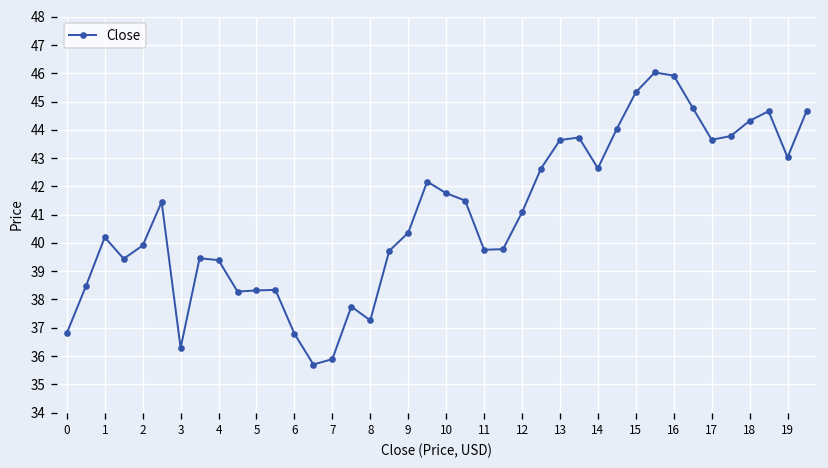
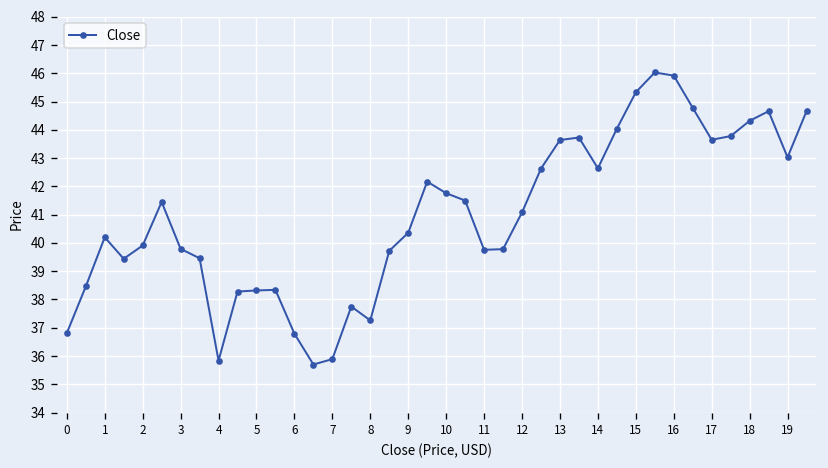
3: 36.3 -> 39.8
4: 39.4 -> 35.8
